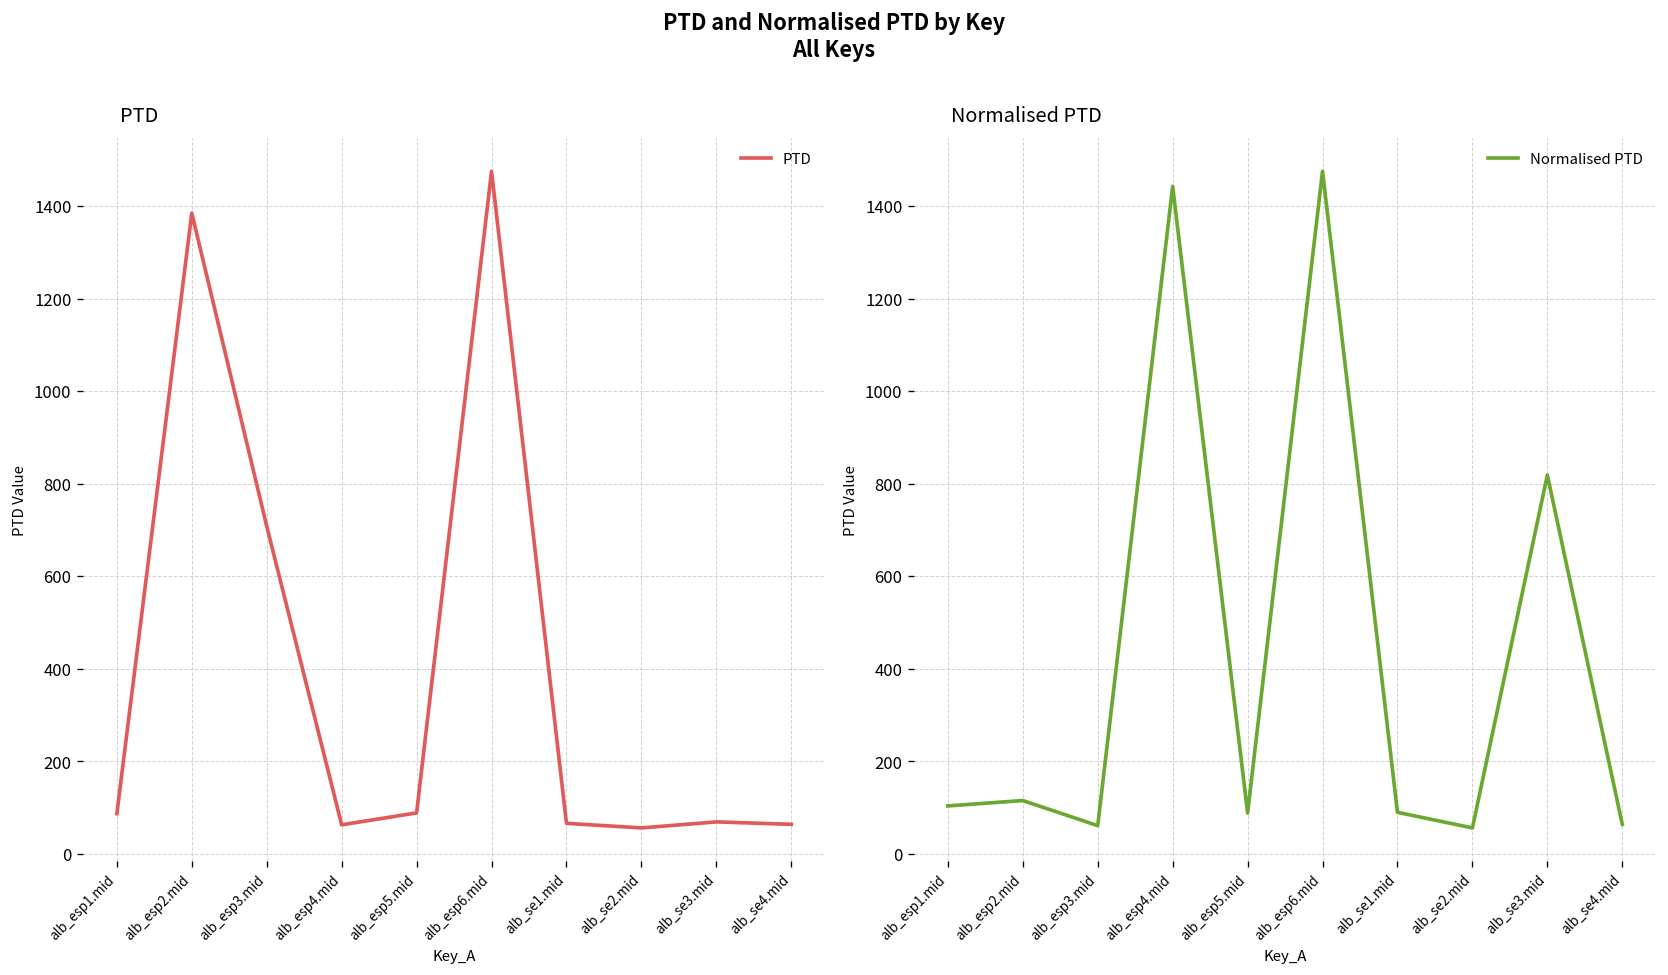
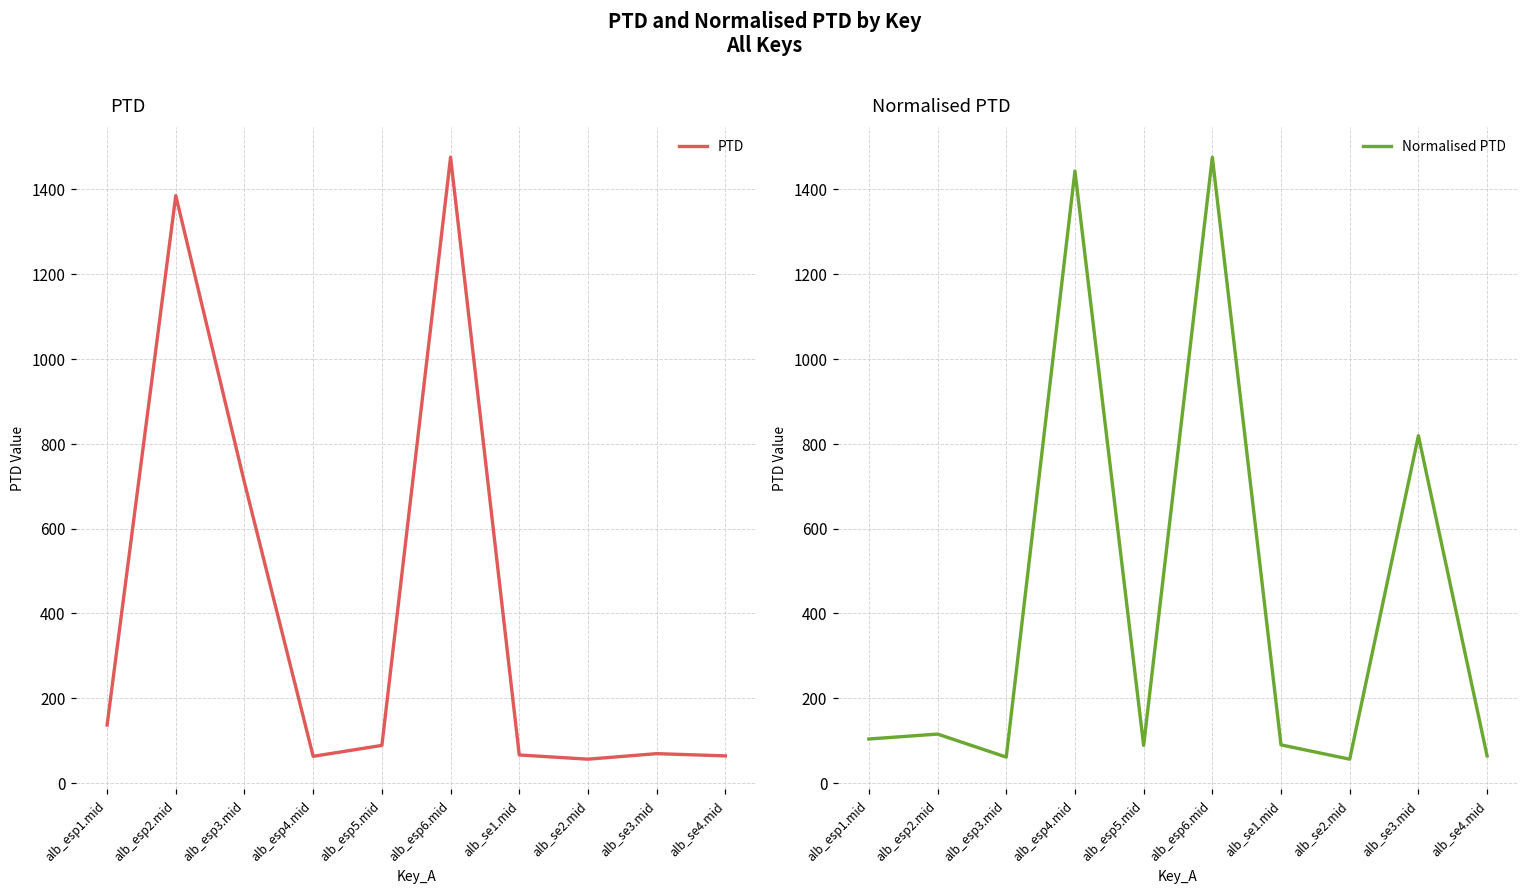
PTD, alb_esp1.mid: 90 -> 140
